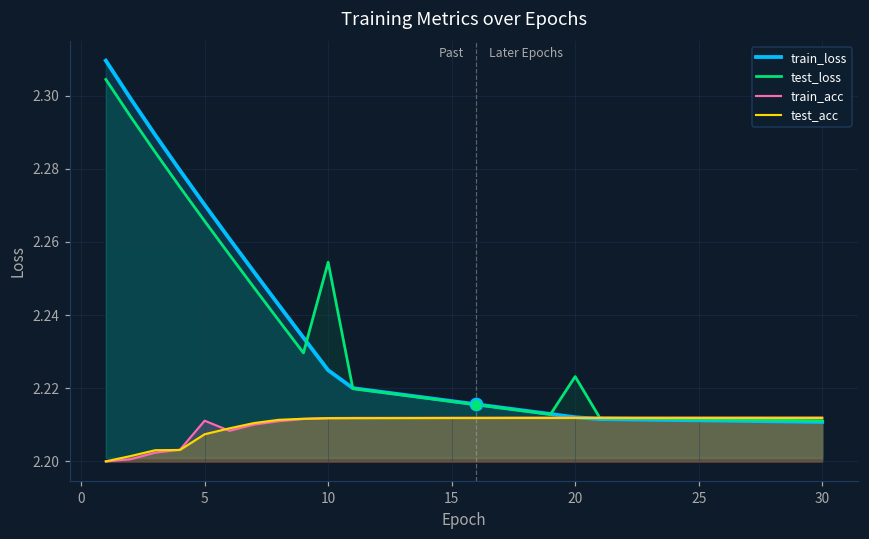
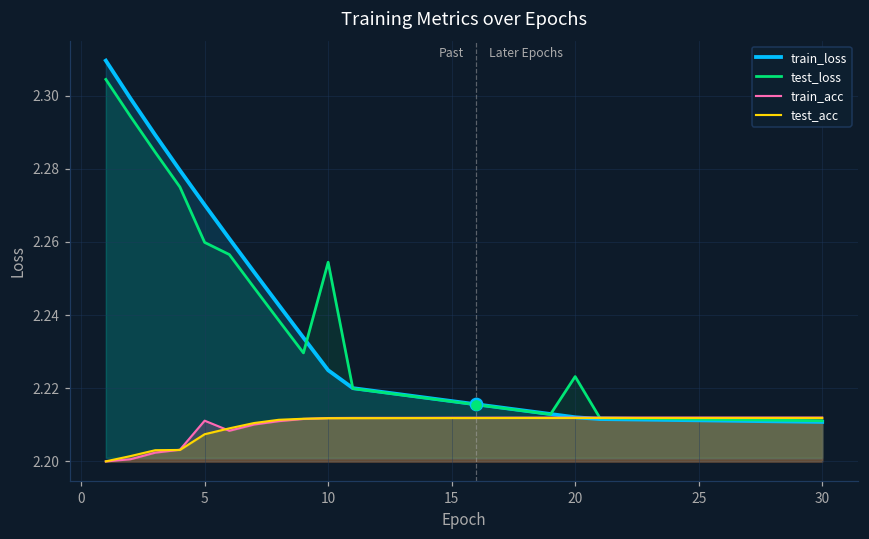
test_loss, 5: 2.266 -> 2.260
